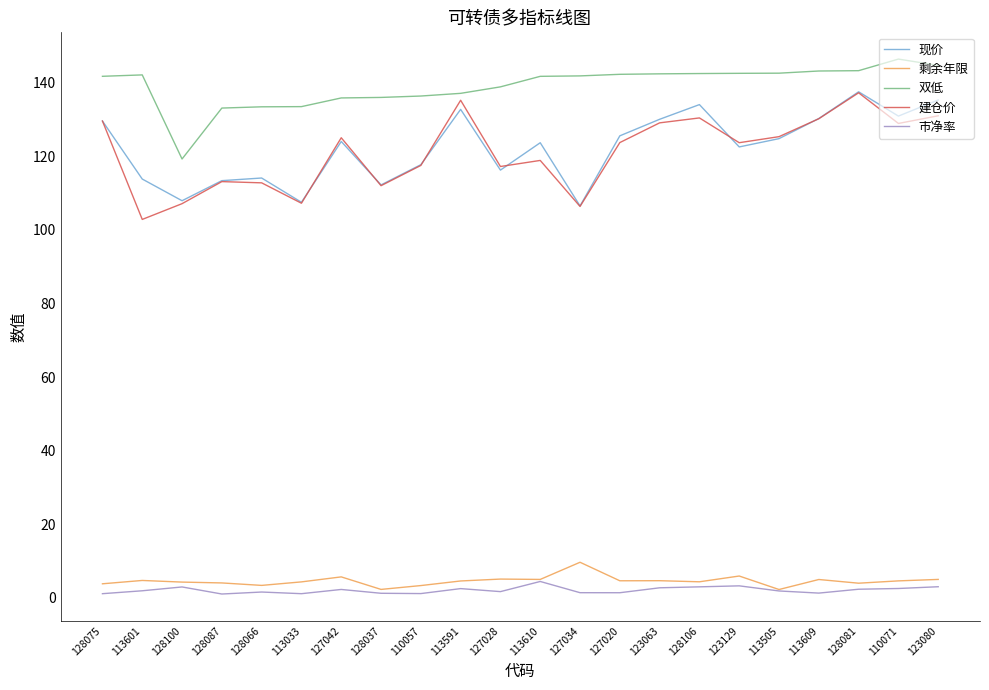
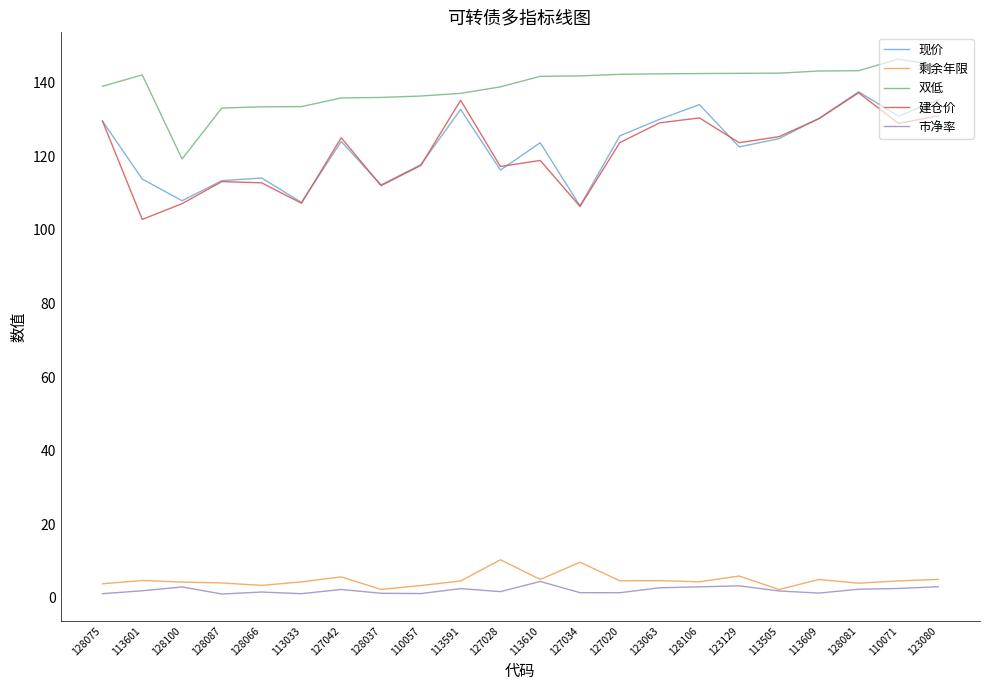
双低, 128075: 142 -> 139
剩余年限, 127028: 5 -> 10
